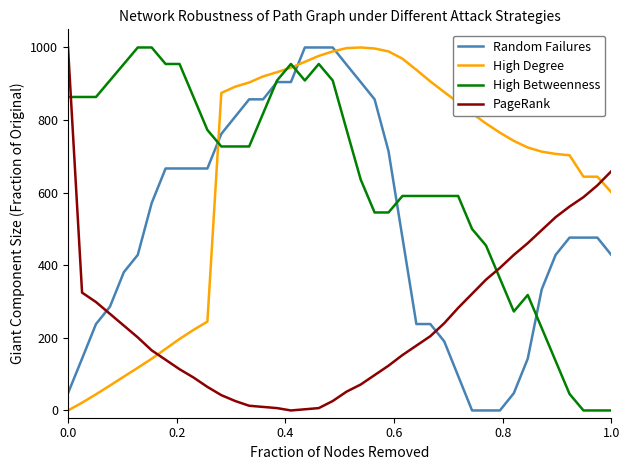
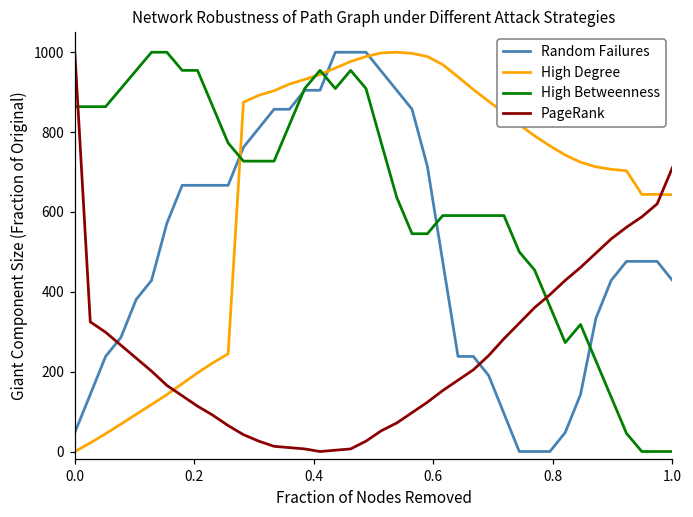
High Degree, 1.0: 600 -> 640
PageRank, 1.0: 660 -> 710
